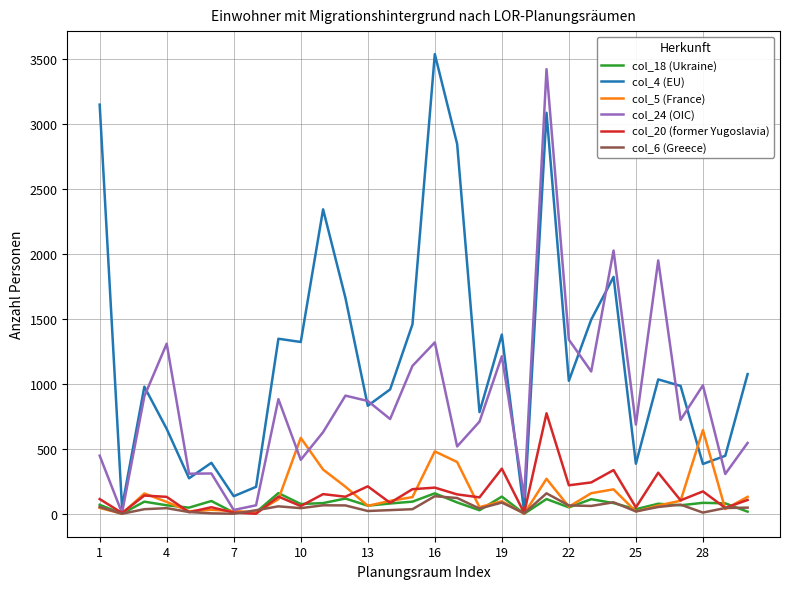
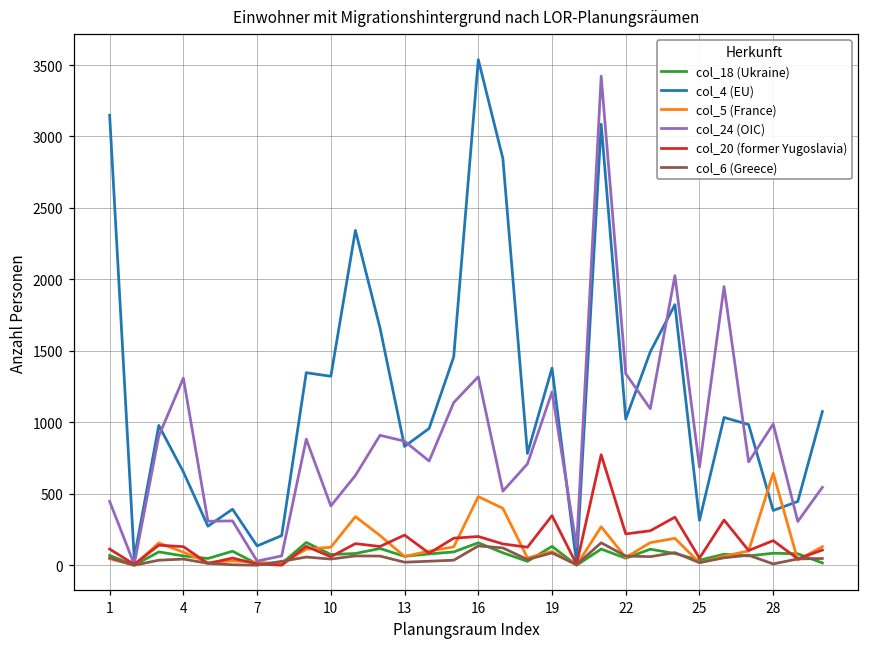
col_5 (France), 10: 580 -> 130
col_4 (EU), 25: 390 -> 310
